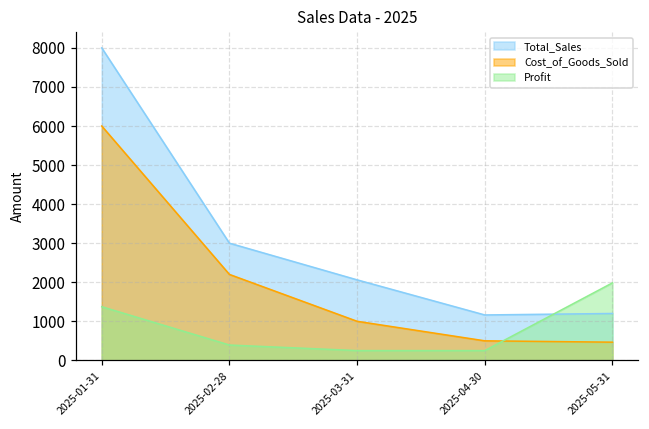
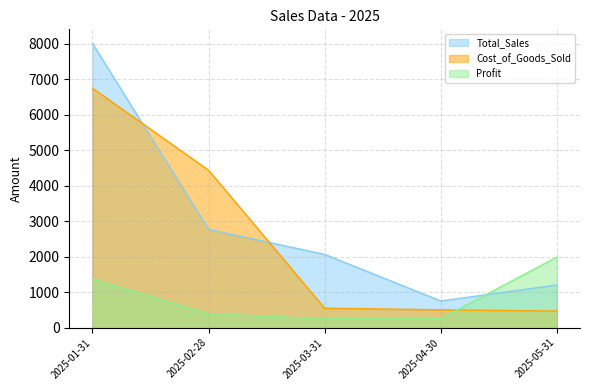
Cost_of_Goods_Sold, 2025-01-31: 6000 -> 6700
Total_Sales, 2025-02-28: 3000 -> 2800
Cost_of_Goods_Sold, 2025-02-28: 2200 -> 4400
Cost_of_Goods_Sold, 2025-03-31: 1000 -> 500
Total_Sales, 2025-04-30: 1200 -> 800
